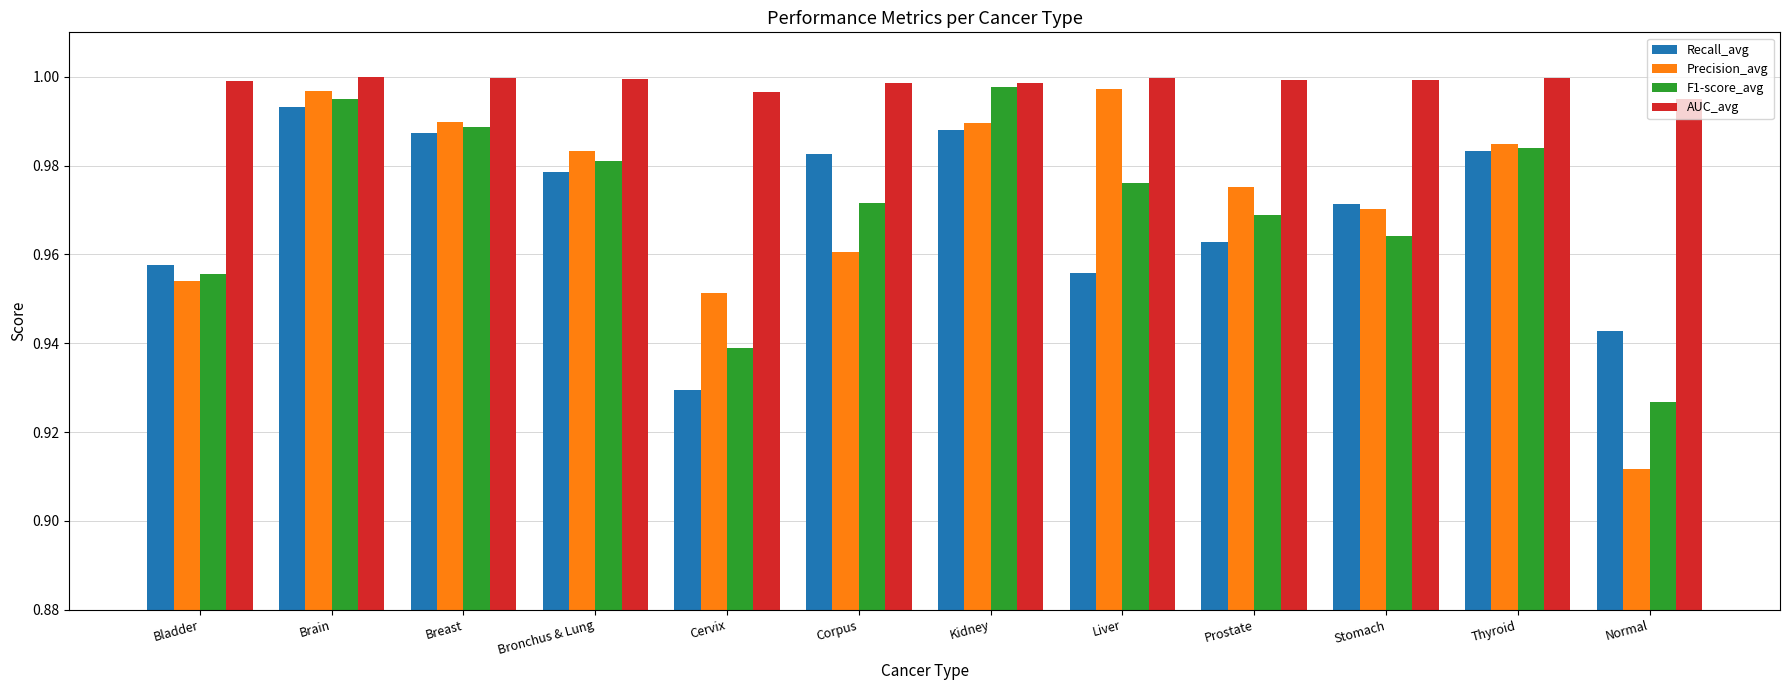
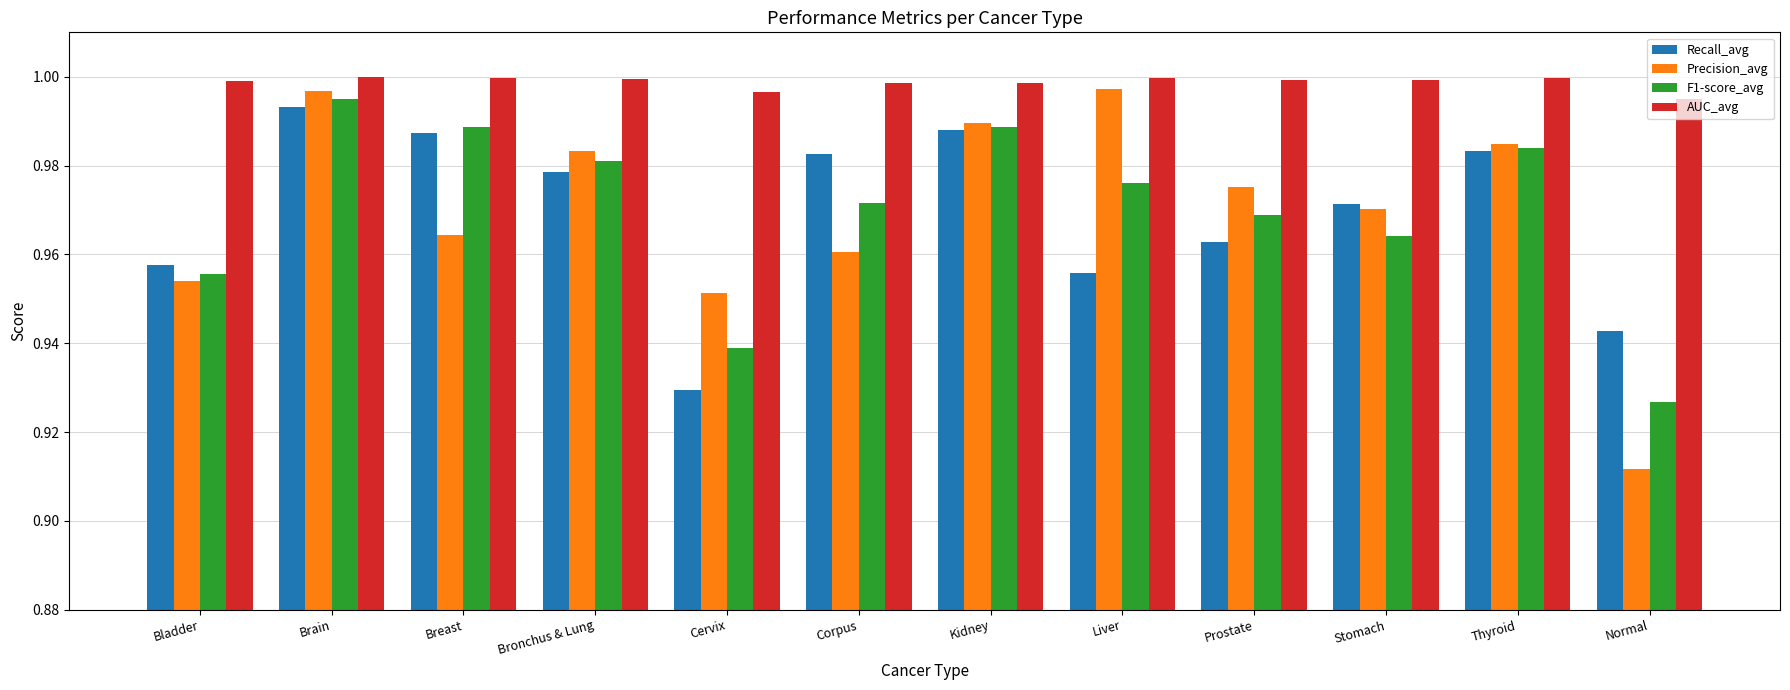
Precision_avg, Breast: 0.990 -> 0.964
F1-score_avg, Kidney: 0.998 -> 0.989
